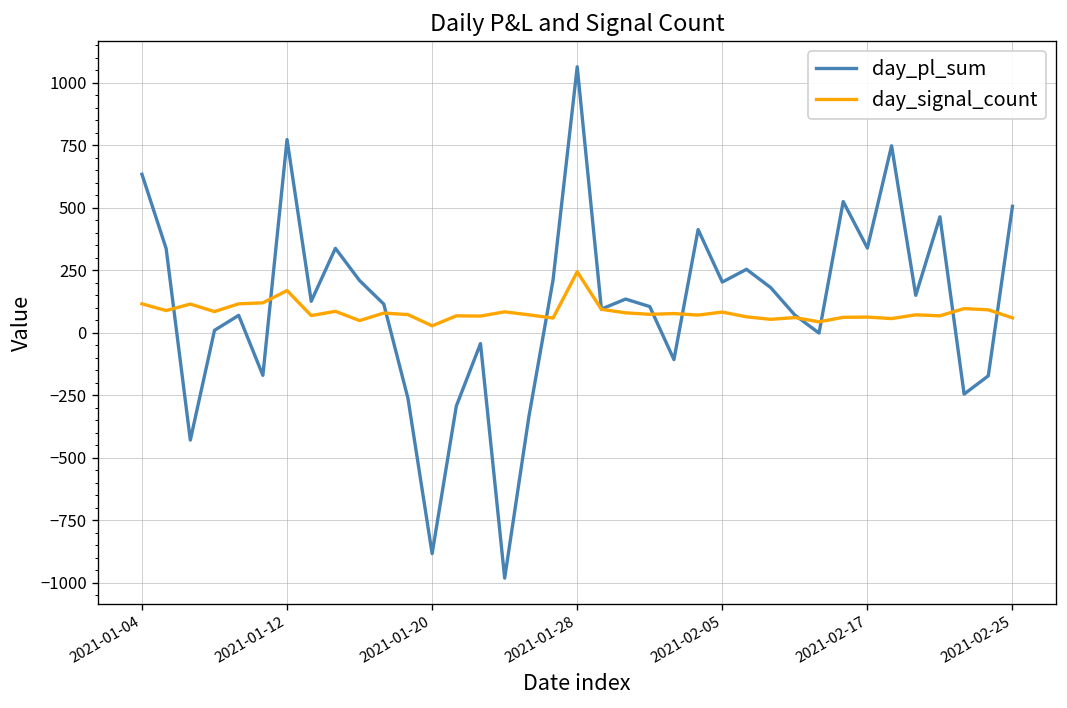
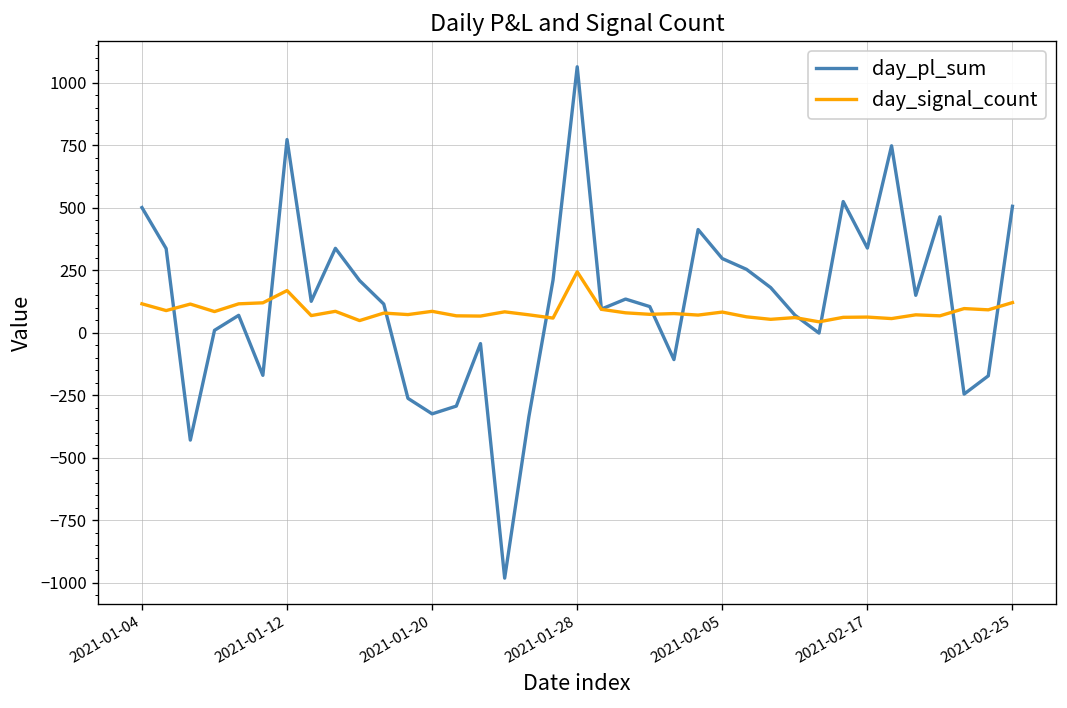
day_pl_sum, 2021-01-04: 630 -> 500
day_pl_sum, 2021-01-20: -880 -> -330
day_signal_count, 2021-01-20: 30 -> 90
day_pl_sum, 2021-02-05: 200 -> 300
day_signal_count, 2021-02-25: 60 -> 120
